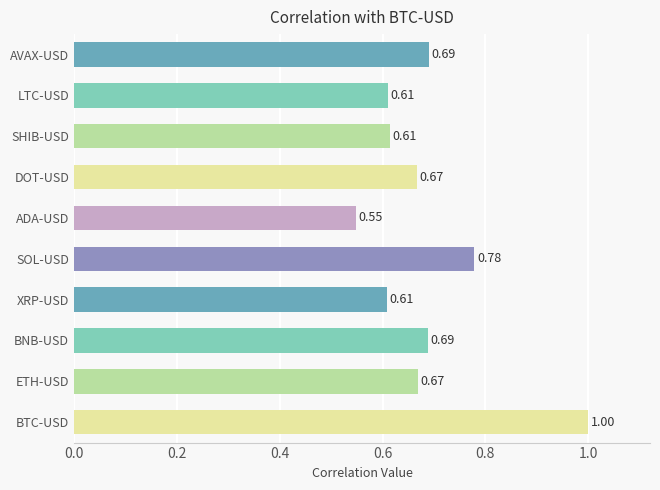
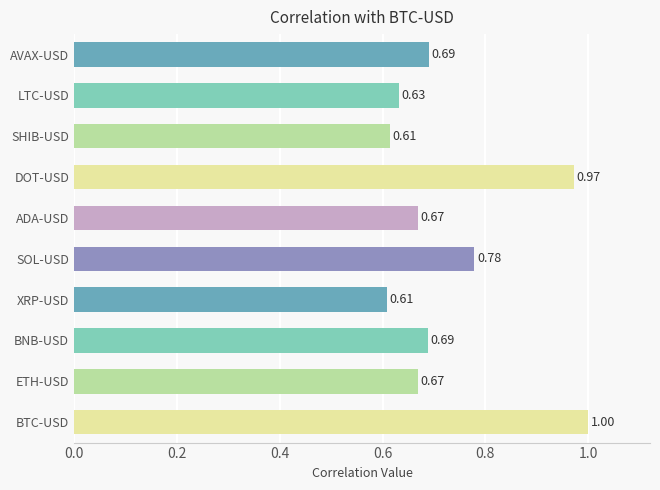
LTC-USD: 0.61 -> 0.63
DOT-USD: 0.67 -> 0.97
ADA-USD: 0.55 -> 0.67
